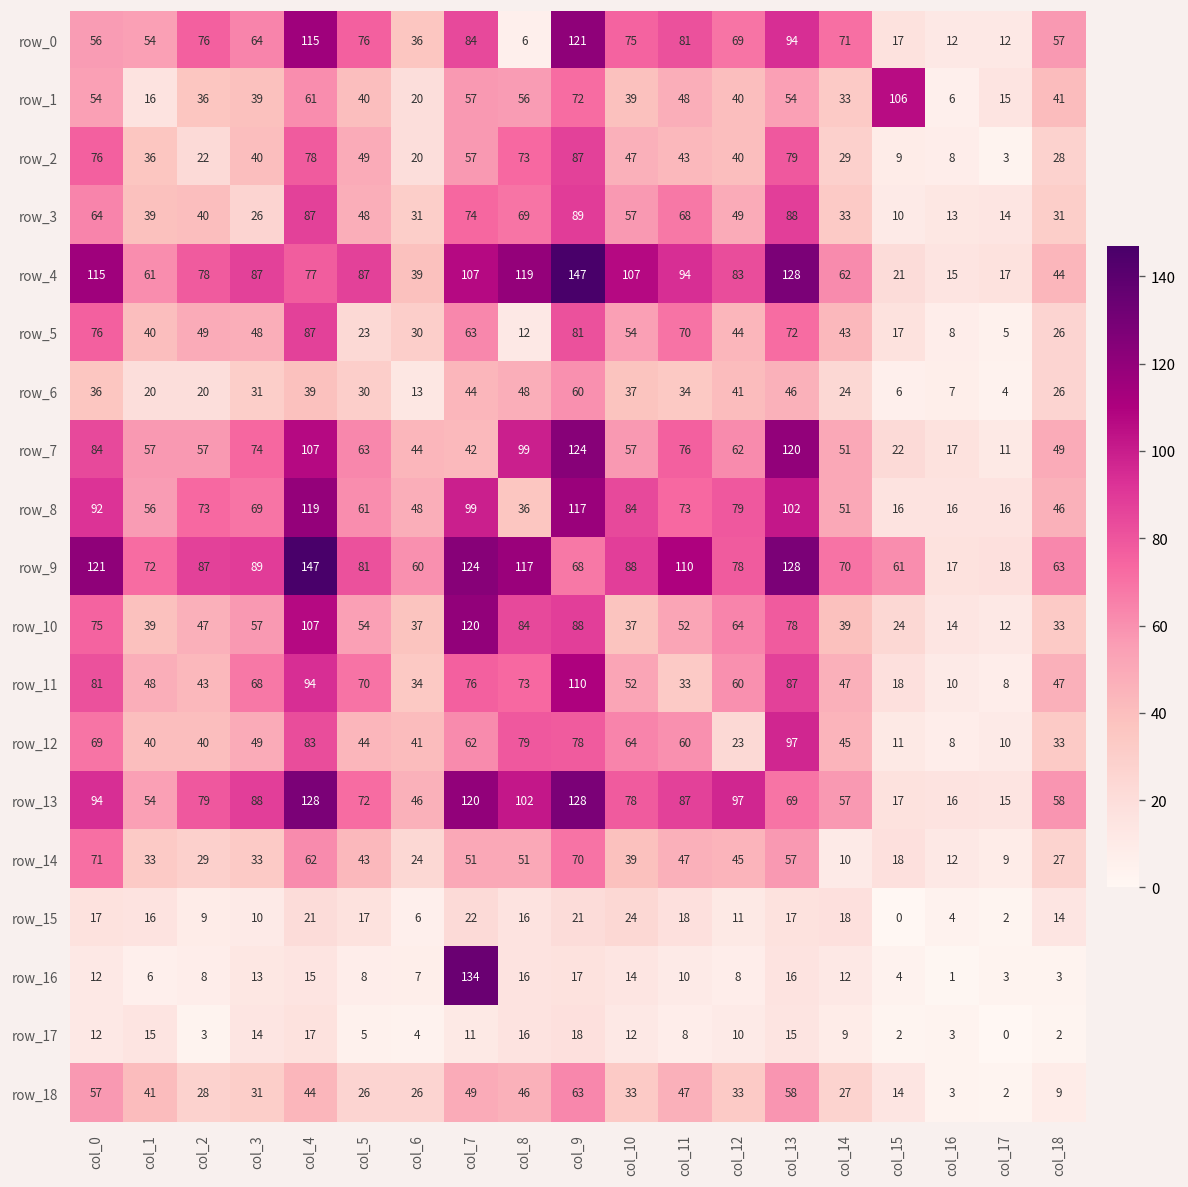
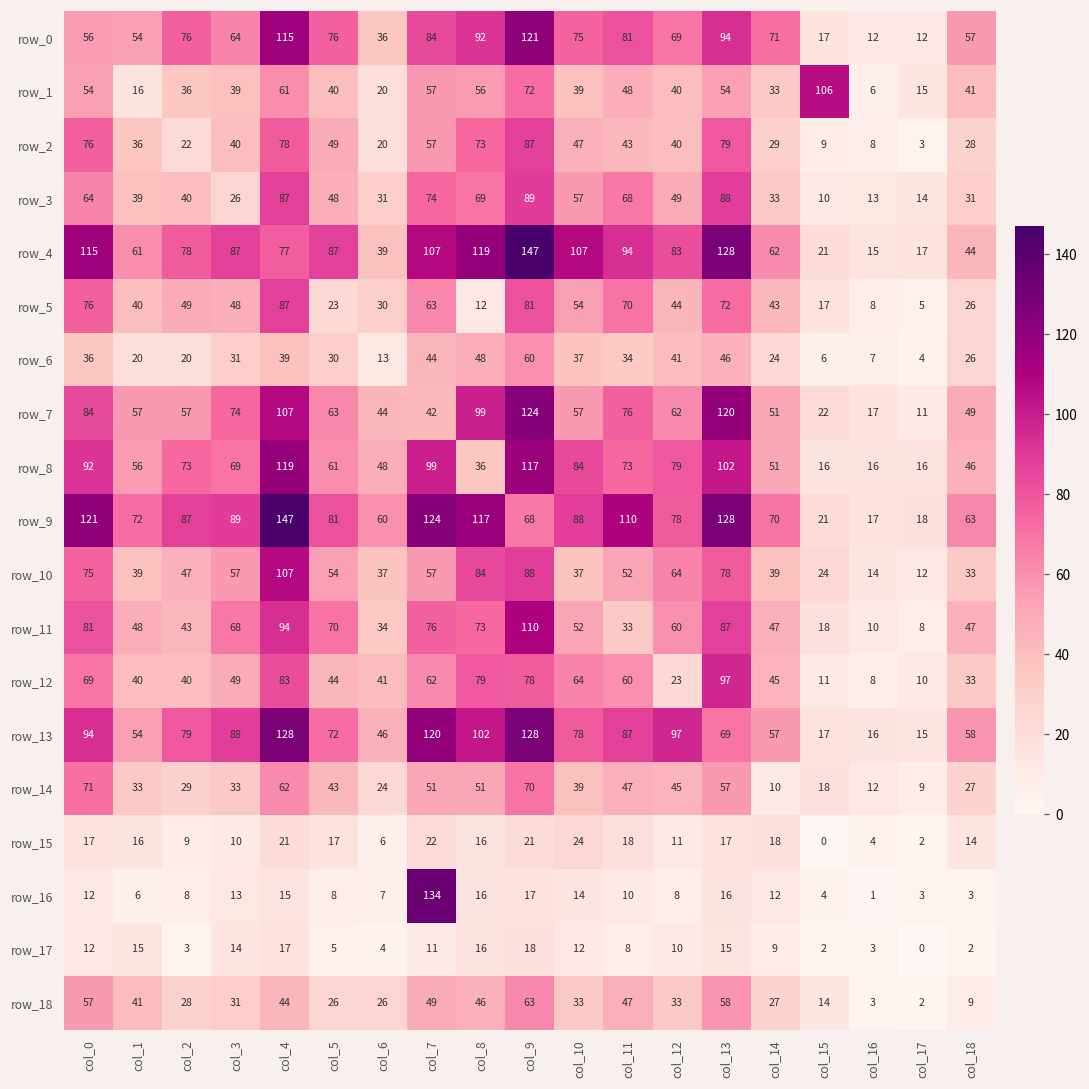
row_0, col_8: 6 -> 92
row_9, col_15: 61 -> 21
row_10, col_7: 120 -> 57
